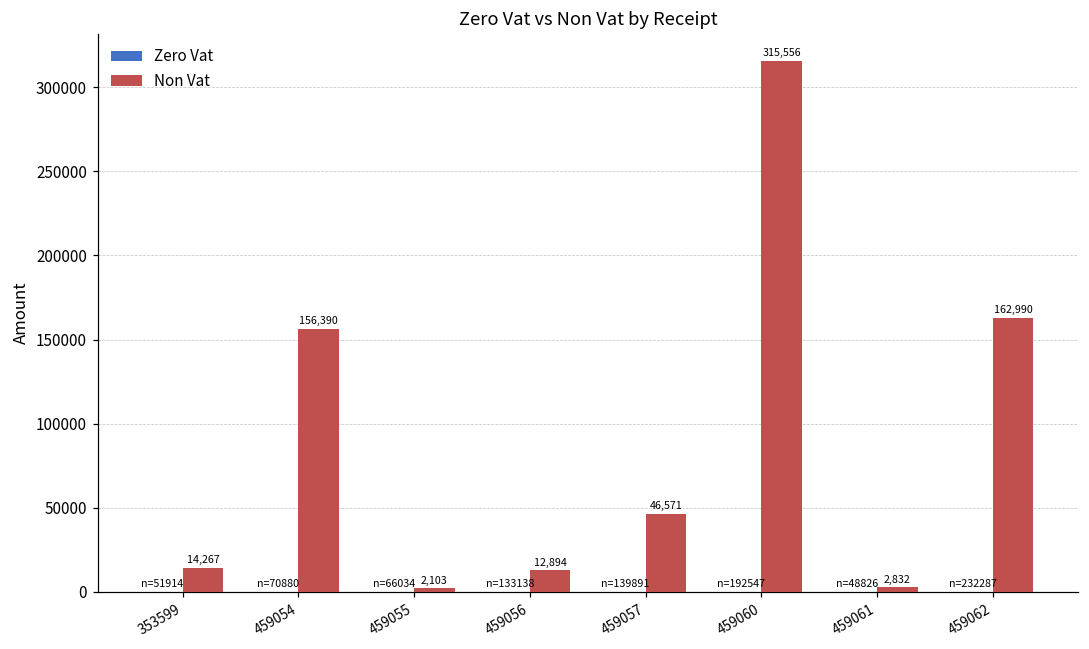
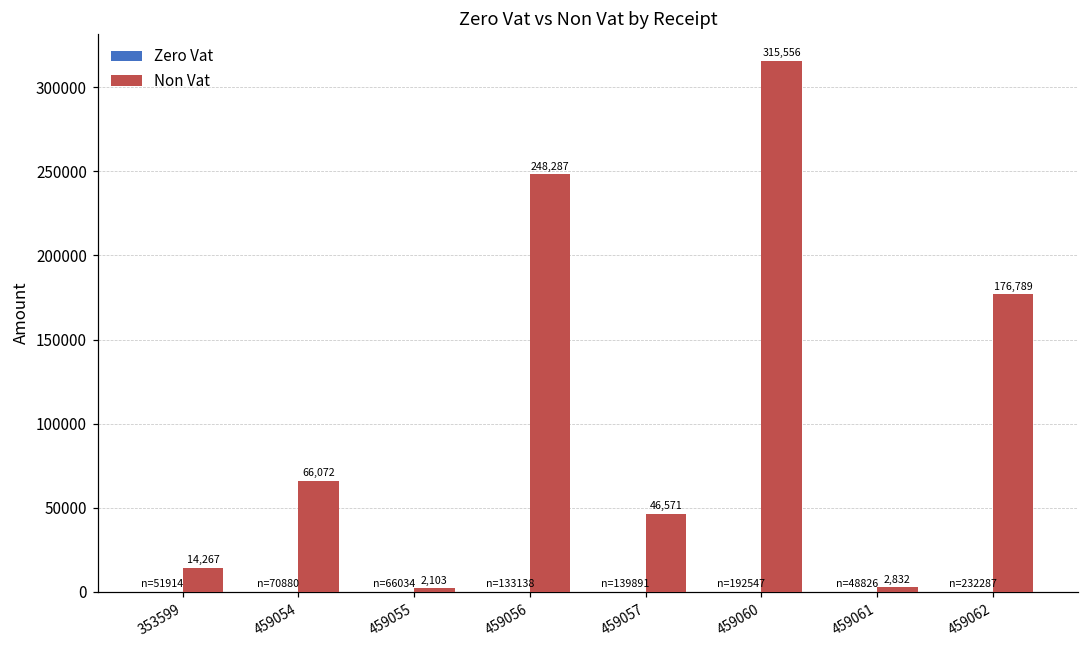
Non Vat, 459054: 156,390 -> 66,072
Non Vat, 459056: 12,894 -> 248,287
Non Vat, 459062: 162,990 -> 176,789
